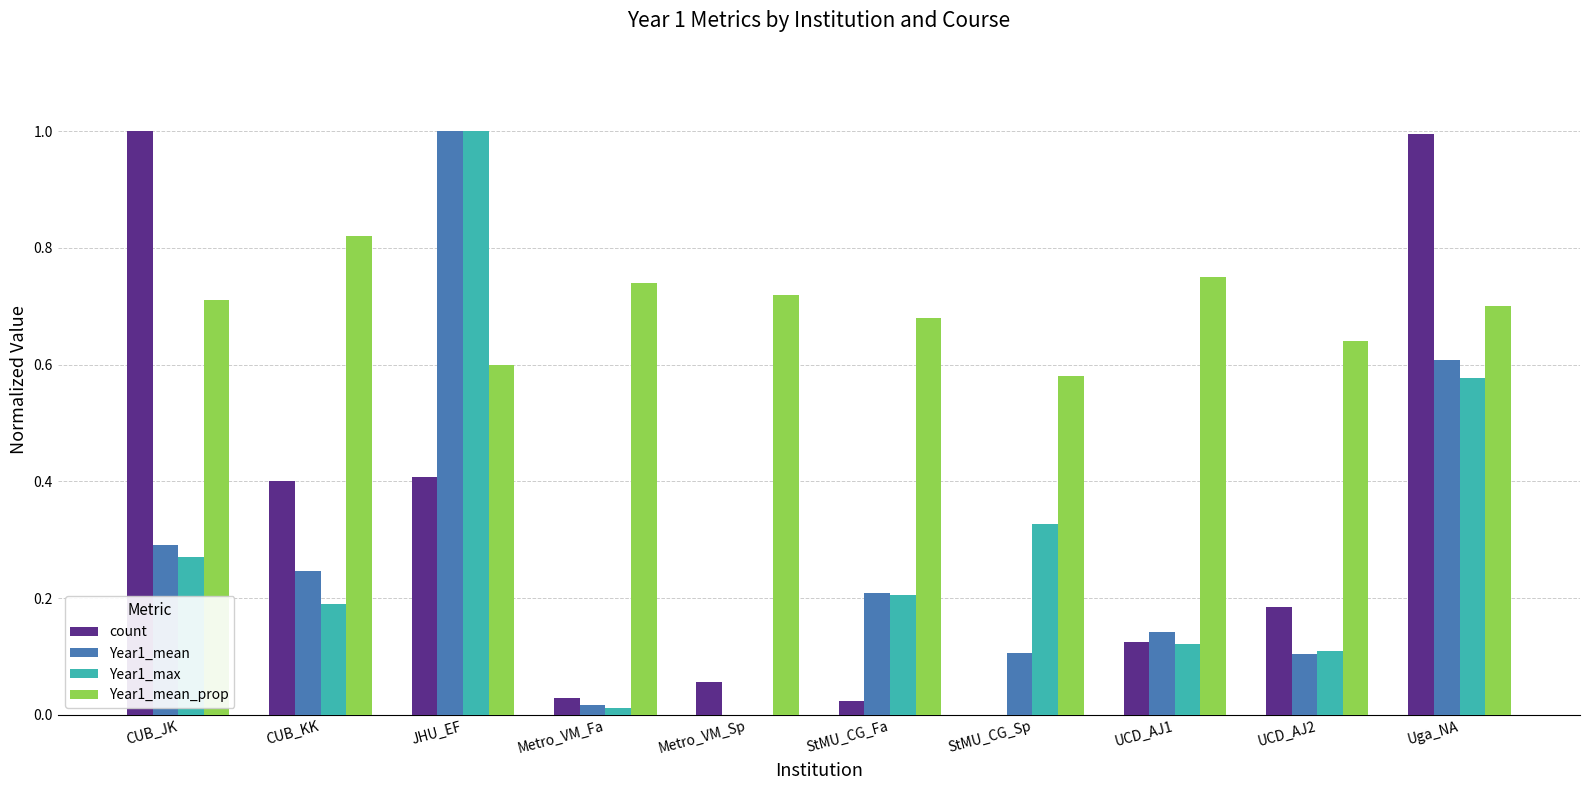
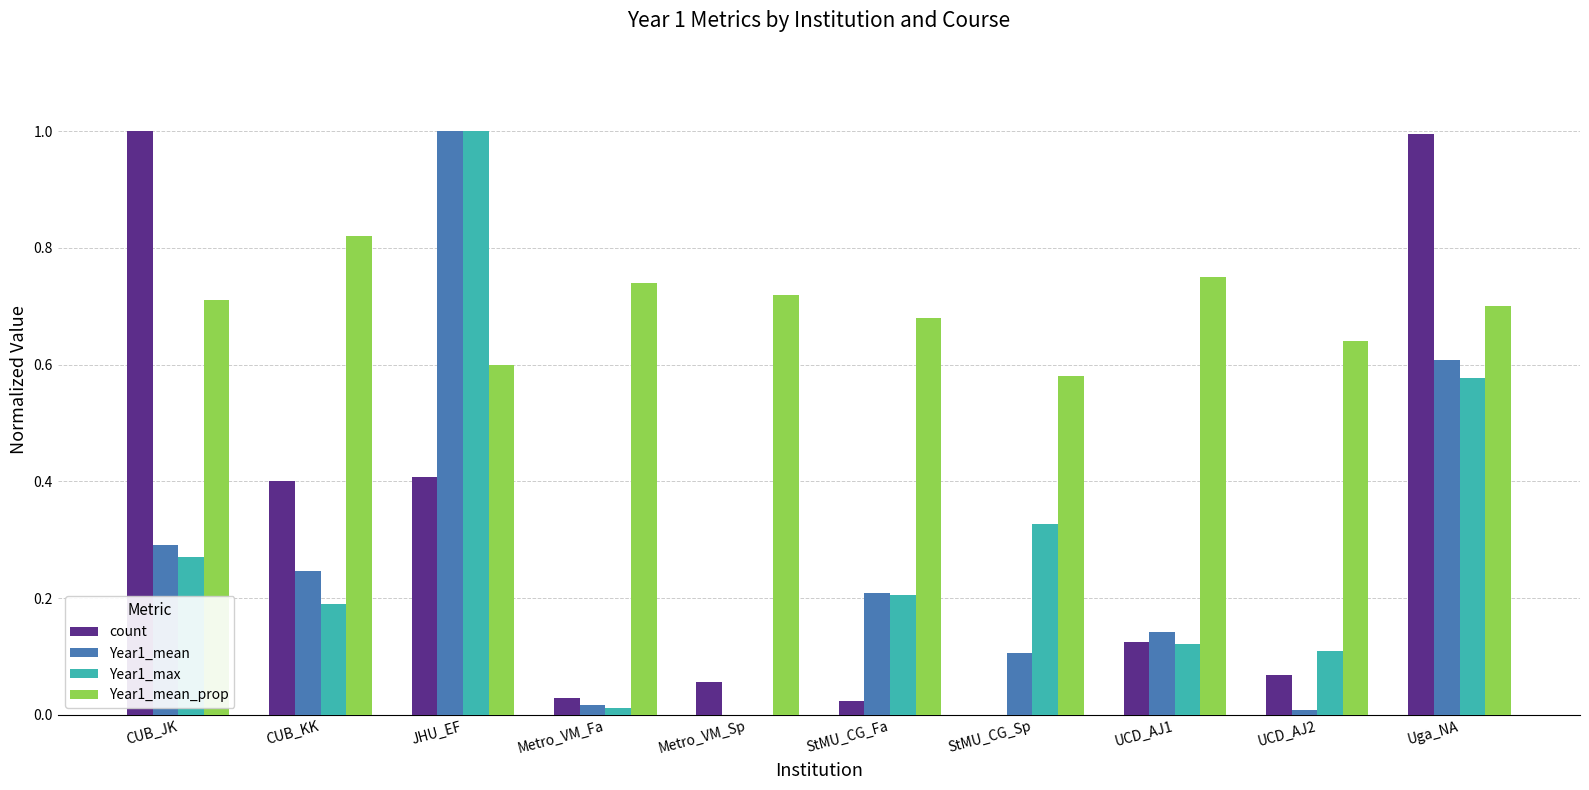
count, UCD_AJ2: 0.18 -> 0.07
Year1_mean, UCD_AJ2: 0.10 -> 0.01
